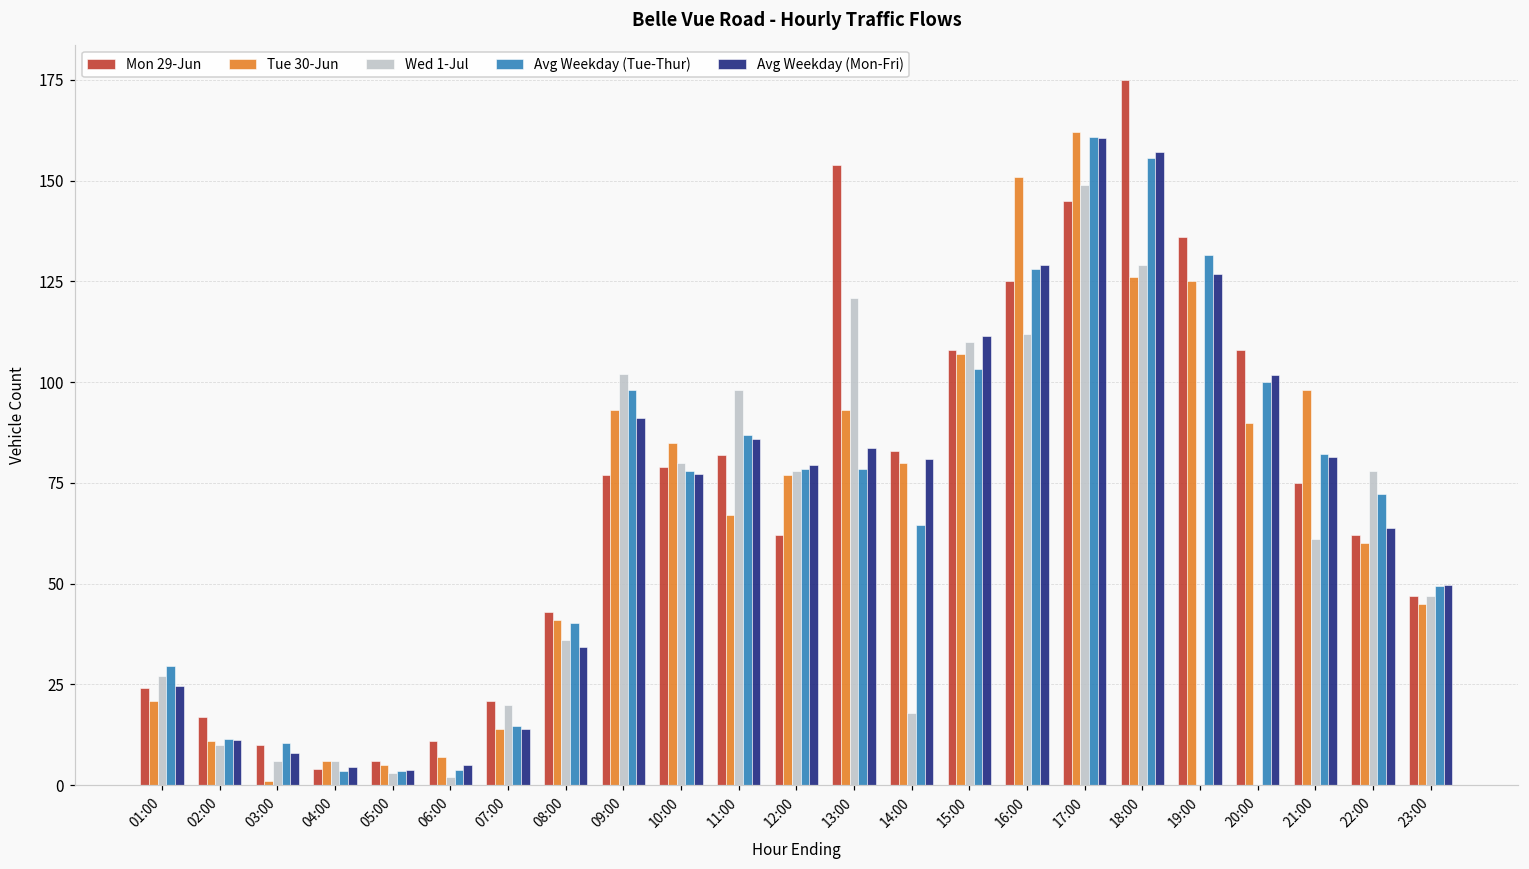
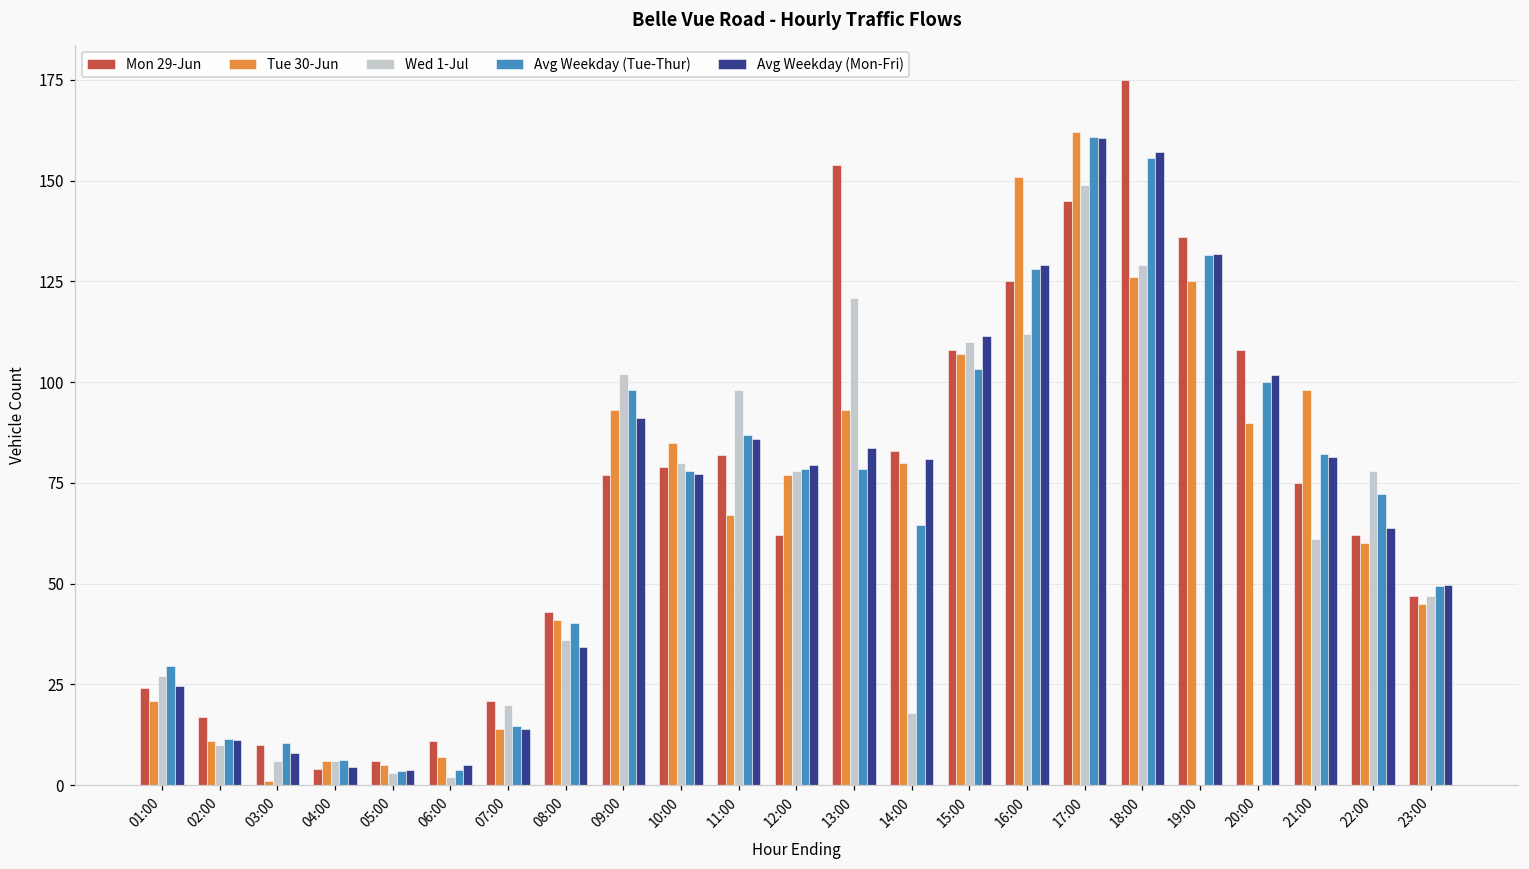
Avg Weekday (Tue-Thur), 04:00: 4 -> 6
Avg Weekday (Mon-Fri), 19:00: 127 -> 132
